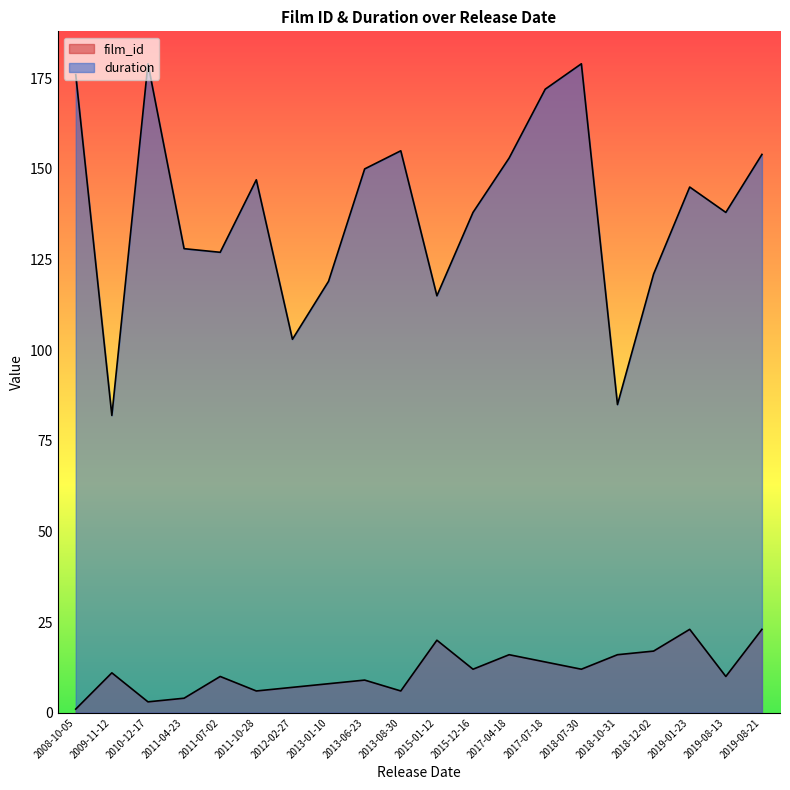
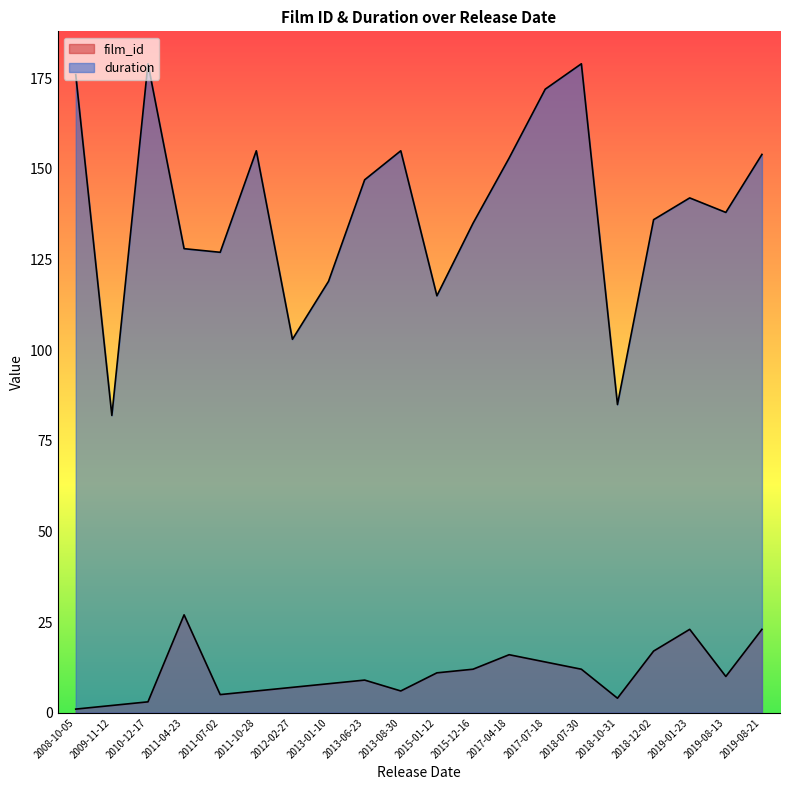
film_id, 2009-11-12: 11 -> 2
film_id, 2011-04-23: 4 -> 27
film_id, 2011-07-02: 10 -> 5
duration, 2011-10-28: 147 -> 155
duration, 2013-06-23: 150 -> 147
film_id, 2015-01-12: 20 -> 11
duration, 2015-12-16: 138 -> 135
film_id, 2018-10-31: 16 -> 4
duration, 2018-12-02: 121 -> 136
duration, 2019-01-23: 145 -> 142
